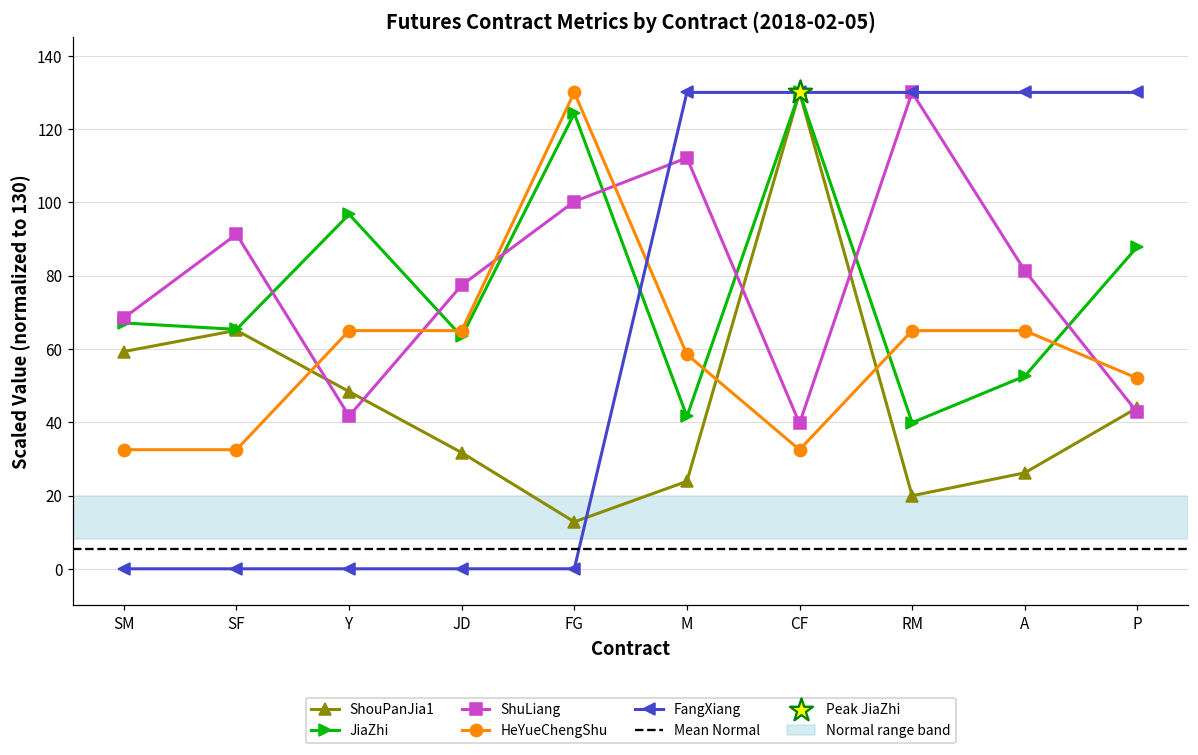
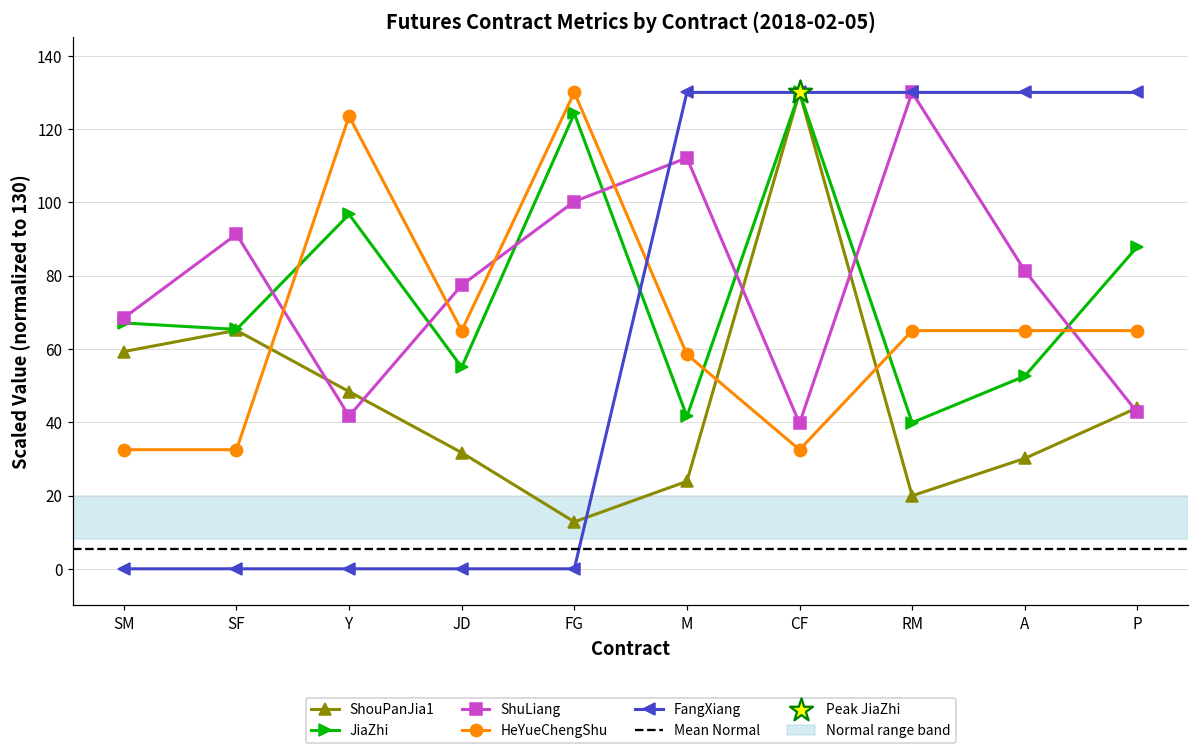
HeYueChengShu, Y: 65 -> 124
JiaZhi, JD: 63 -> 55
ShouPanJia1, A: 26 -> 30
HeYueChengShu, P: 52 -> 65
